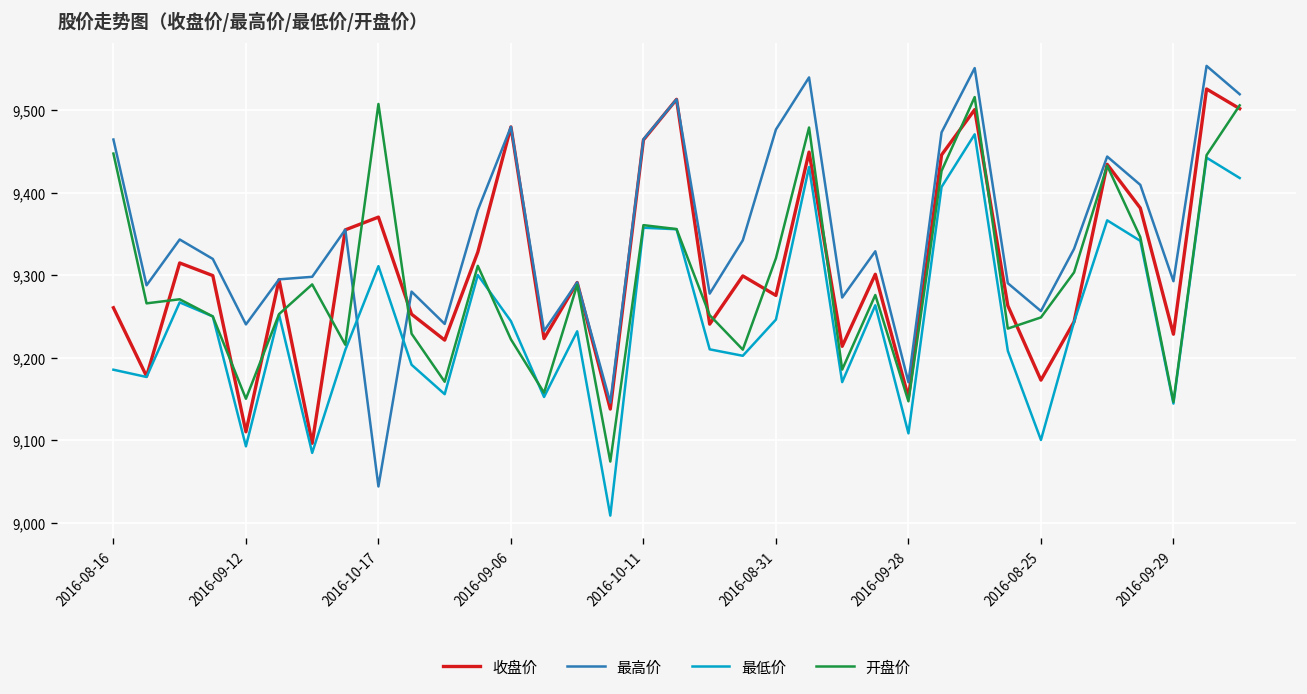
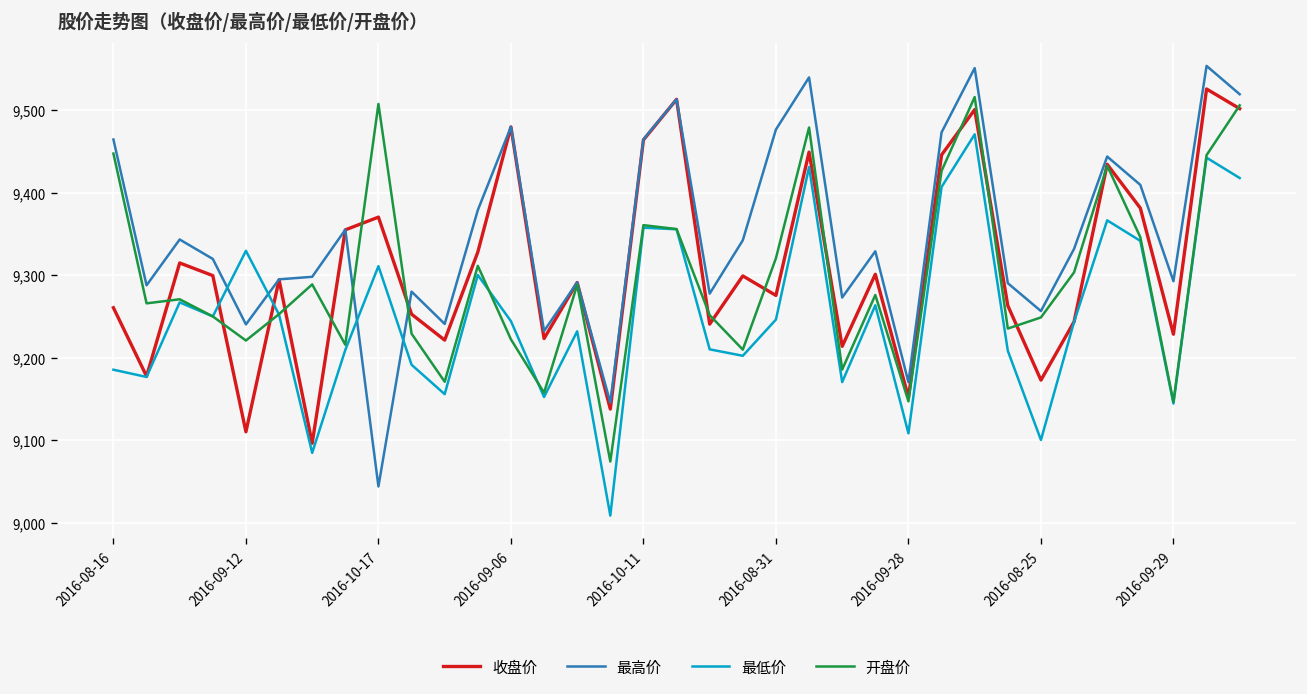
最低价, 2016-09-12: 9,090 -> 9,330
开盘价, 2016-09-12: 9,150 -> 9,220
